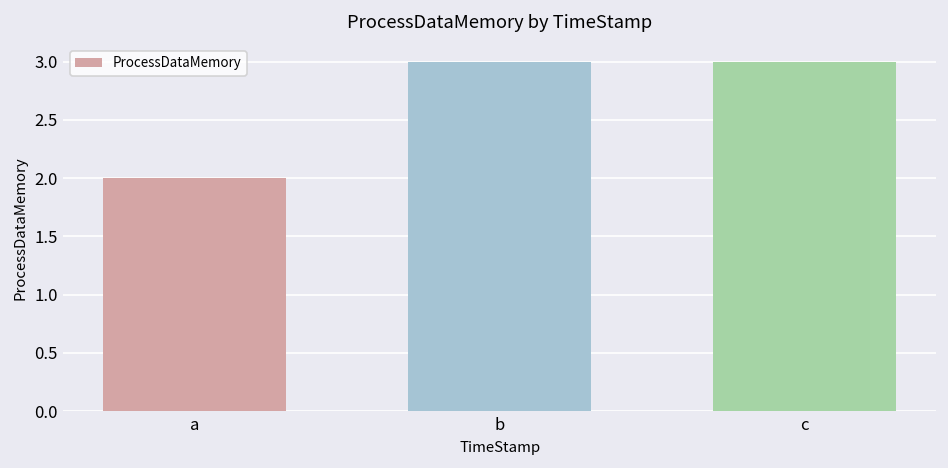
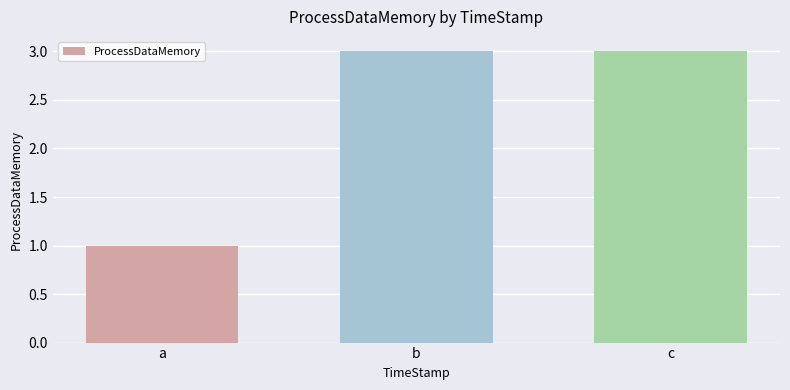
a: 2 -> 1
